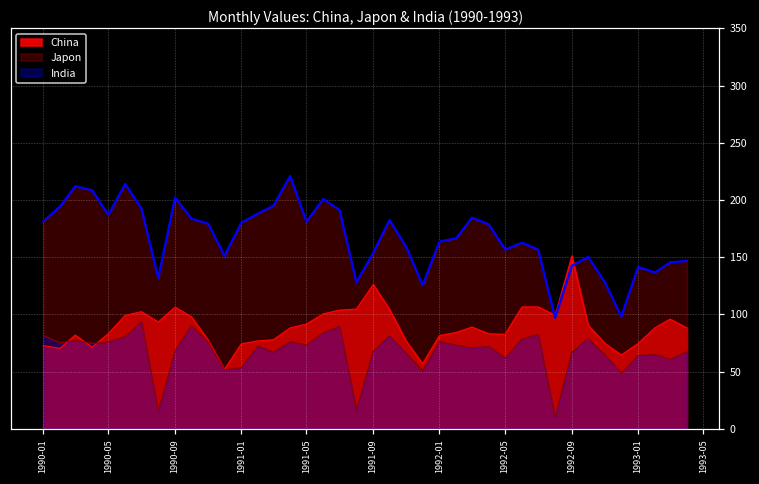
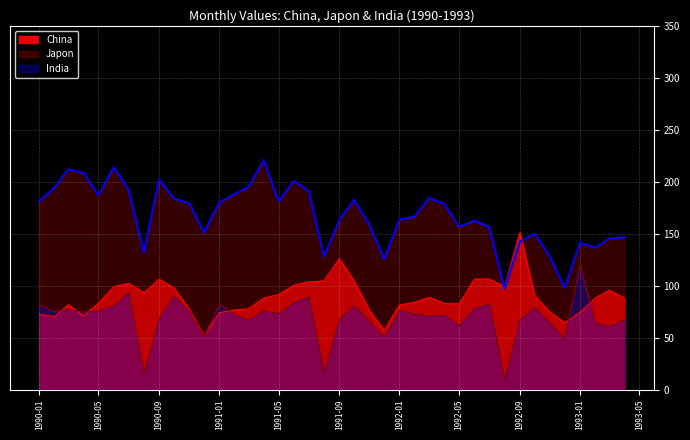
India, 1991-01: 54 -> 82
Japon, 1991-09: 154 -> 163
India, 1993-01: 64 -> 120
